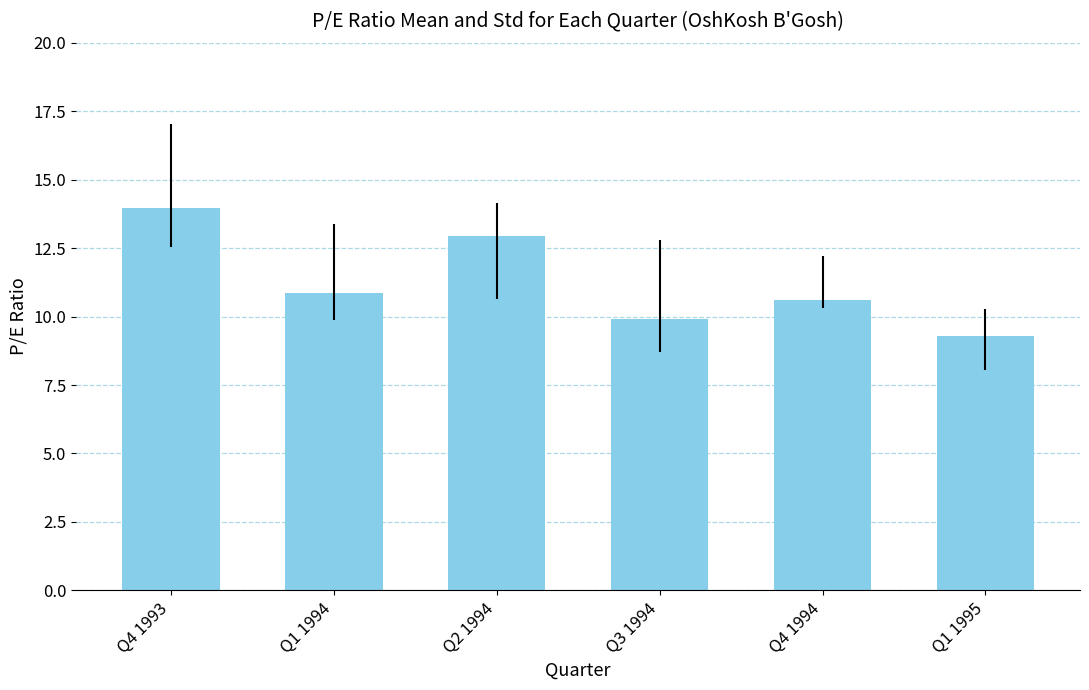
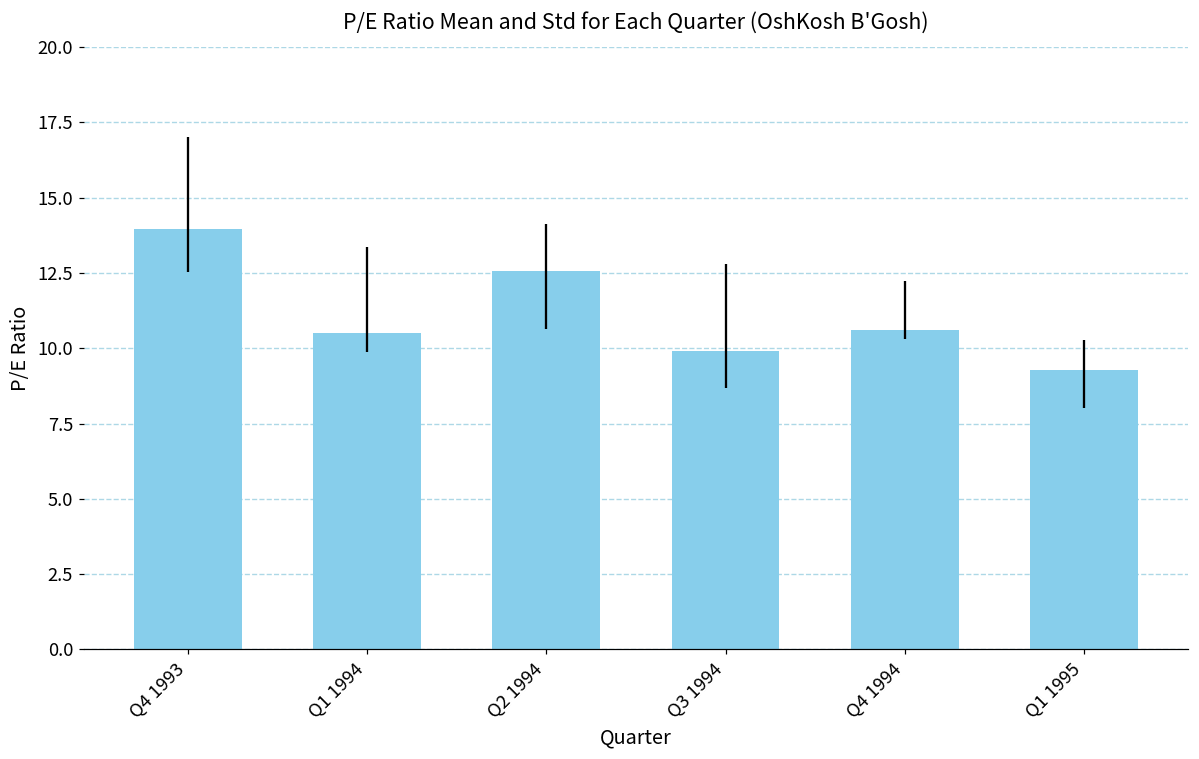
Q1 1994: 10.9 -> 10.5
Q2 1994: 13.0 -> 12.6
